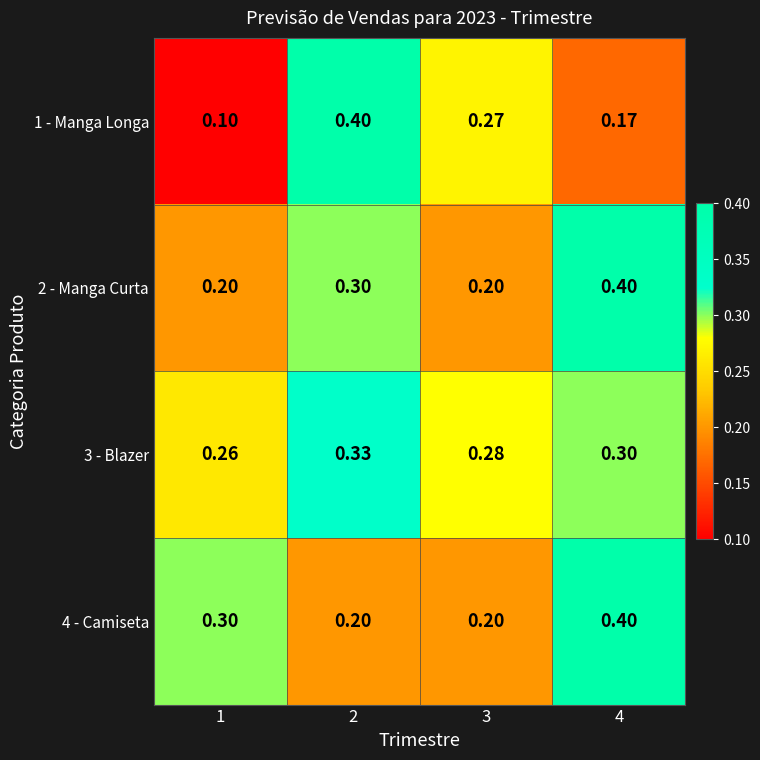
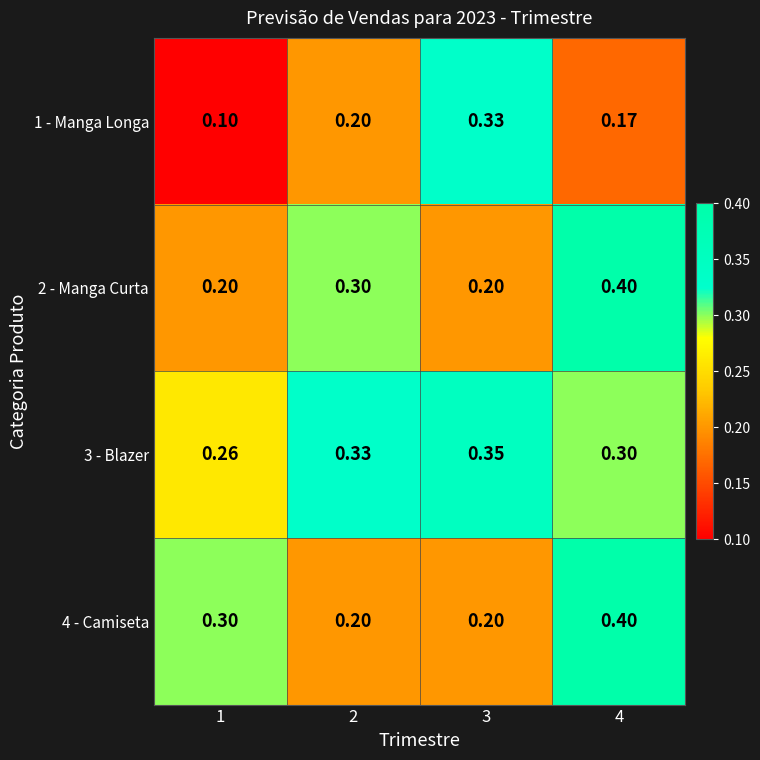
1 - Manga Longa, 2: 0.40 -> 0.20
1 - Manga Longa, 3: 0.27 -> 0.33
3 - Blazer, 3: 0.28 -> 0.35
